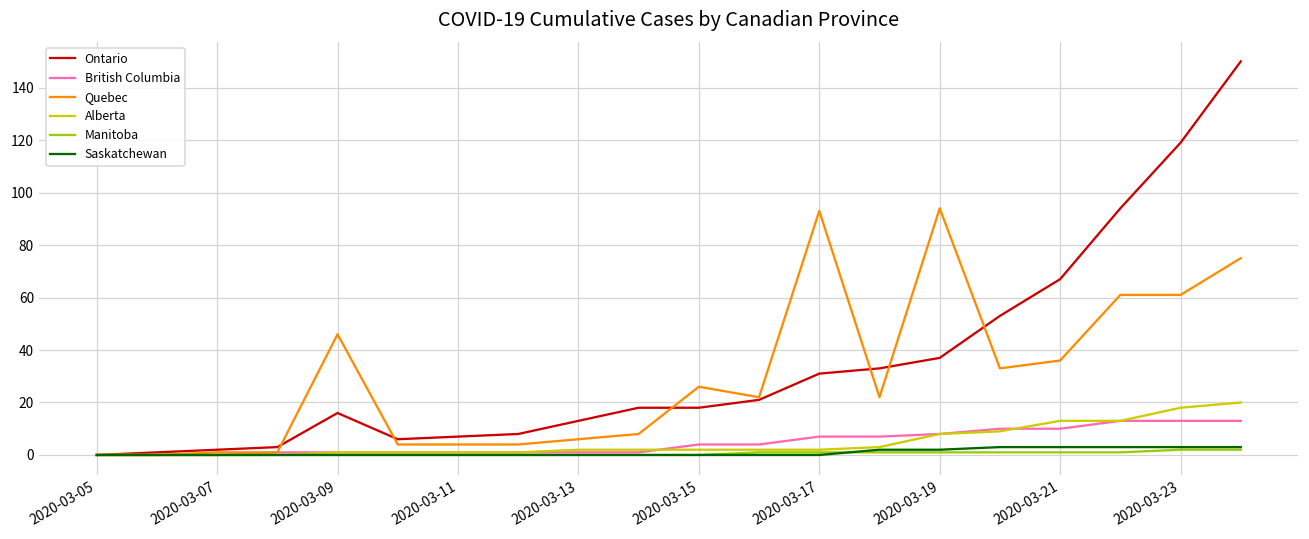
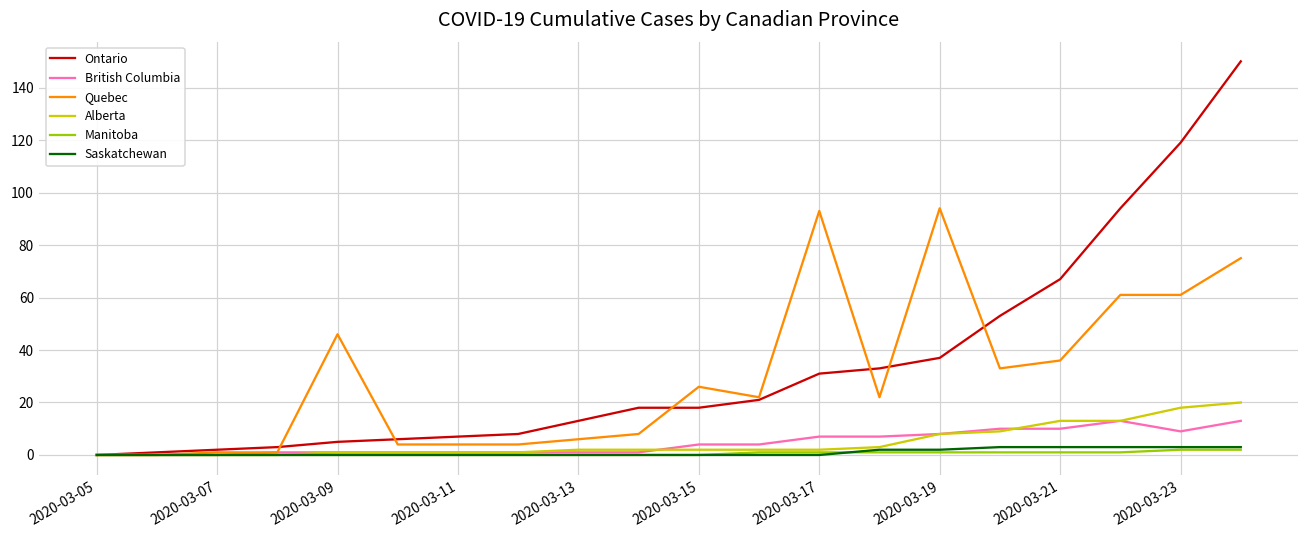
Ontario, 2020-03-09: 16 -> 5
British Columbia, 2020-03-23: 13 -> 9
